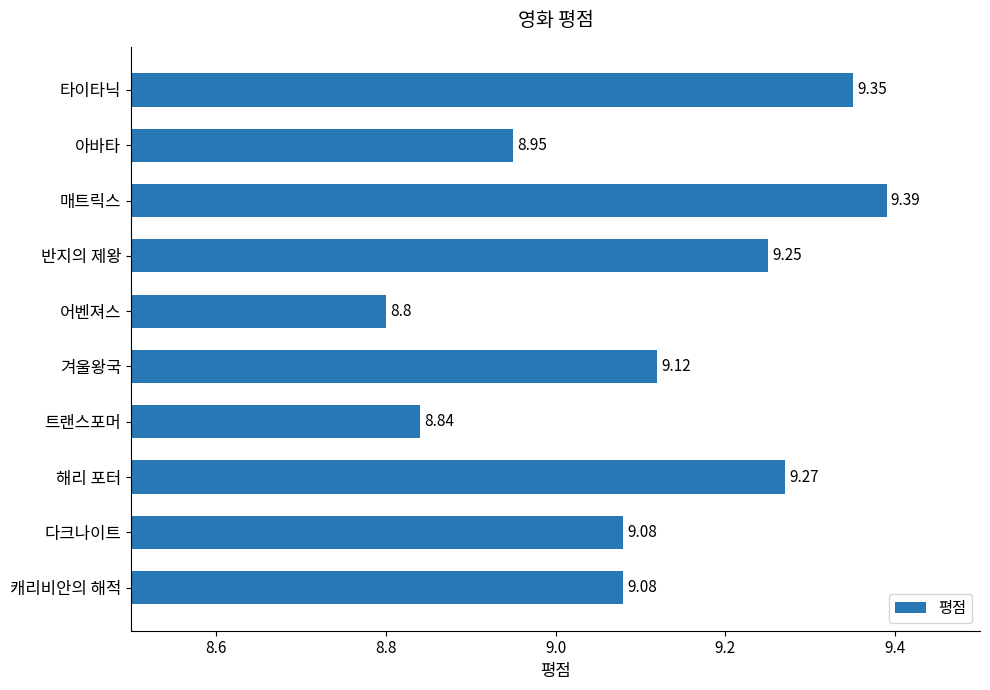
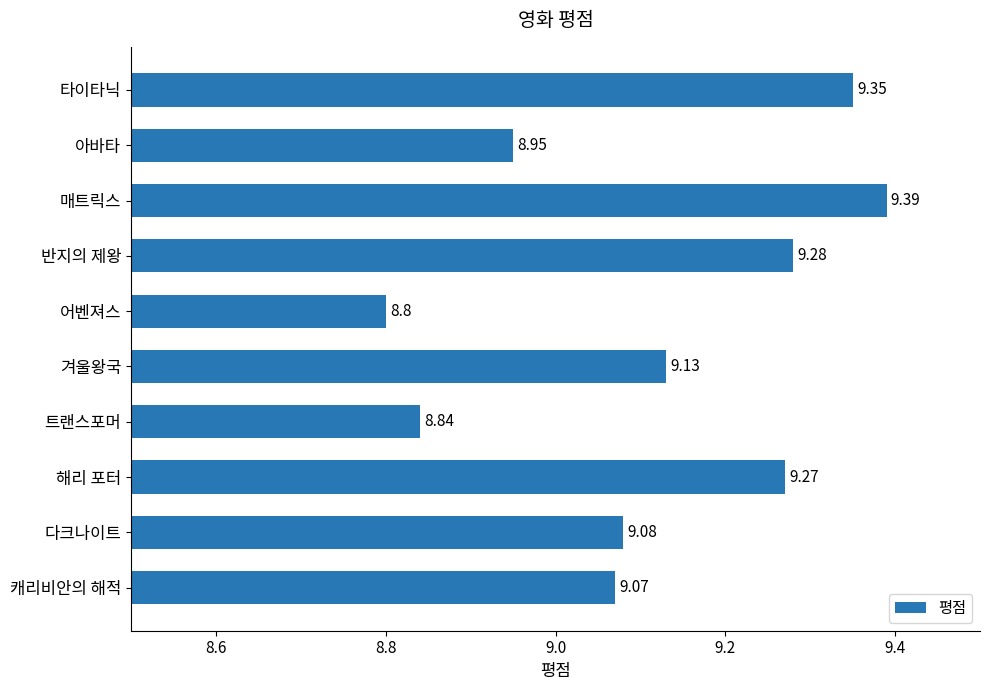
반지의 제왕: 9.25 -> 9.28
겨울왕국: 9.12 -> 9.13
캐리비안의 해적: 9.08 -> 9.07
